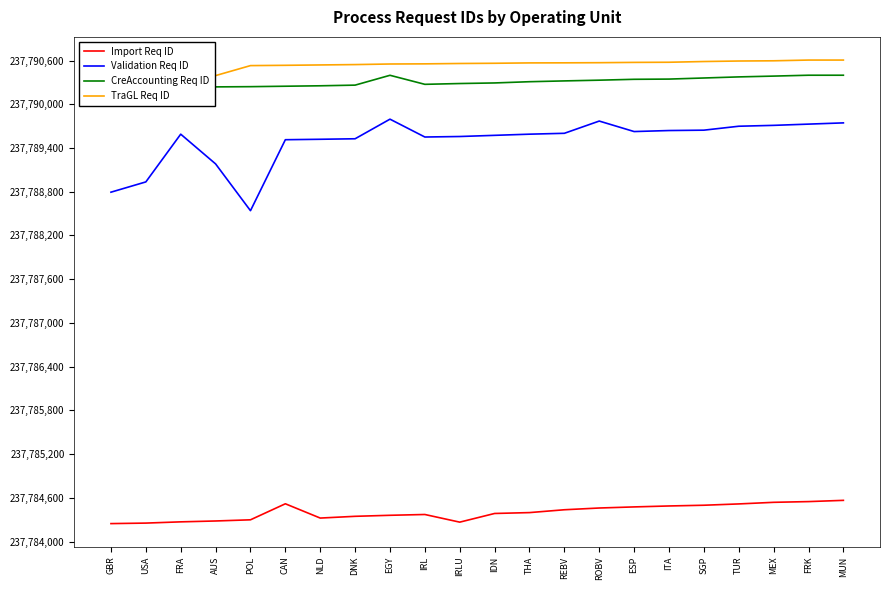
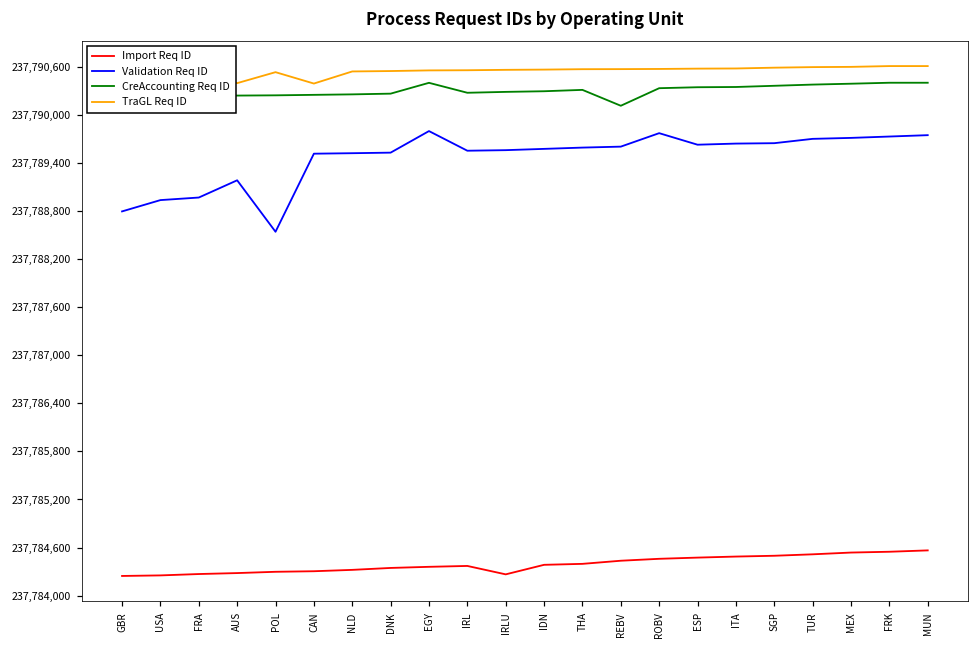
Validation Req ID, FRA: 237,789,600 -> 237,789,000
Import Req ID, CAN: 237,784,500 -> 237,784,300
TraGL Req ID, CAN: 237,790,500 -> 237,790,400
CreAccounting Req ID, REBV: 237,790,300 -> 237,790,100
